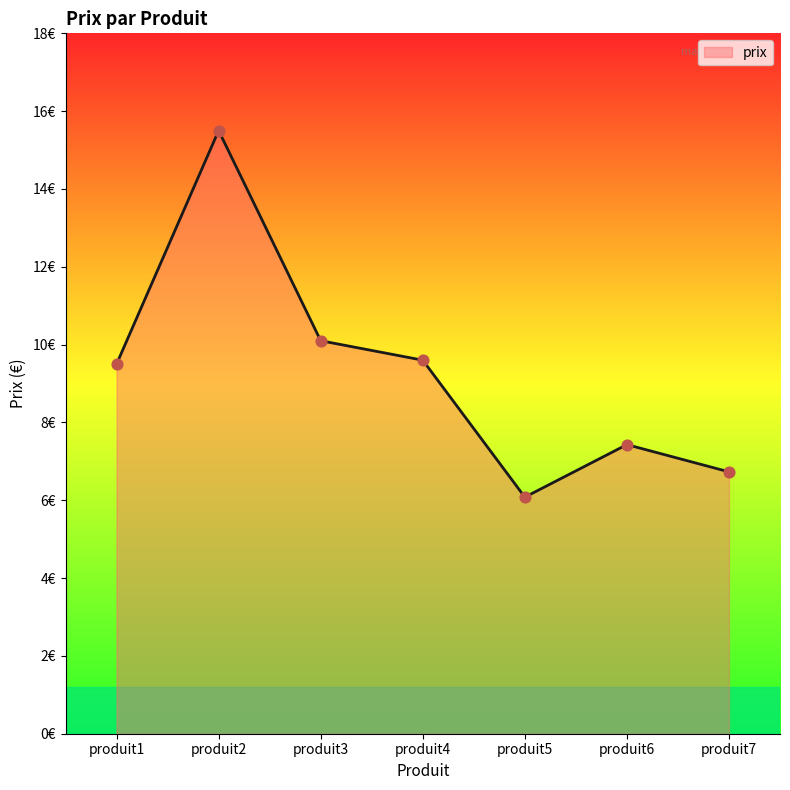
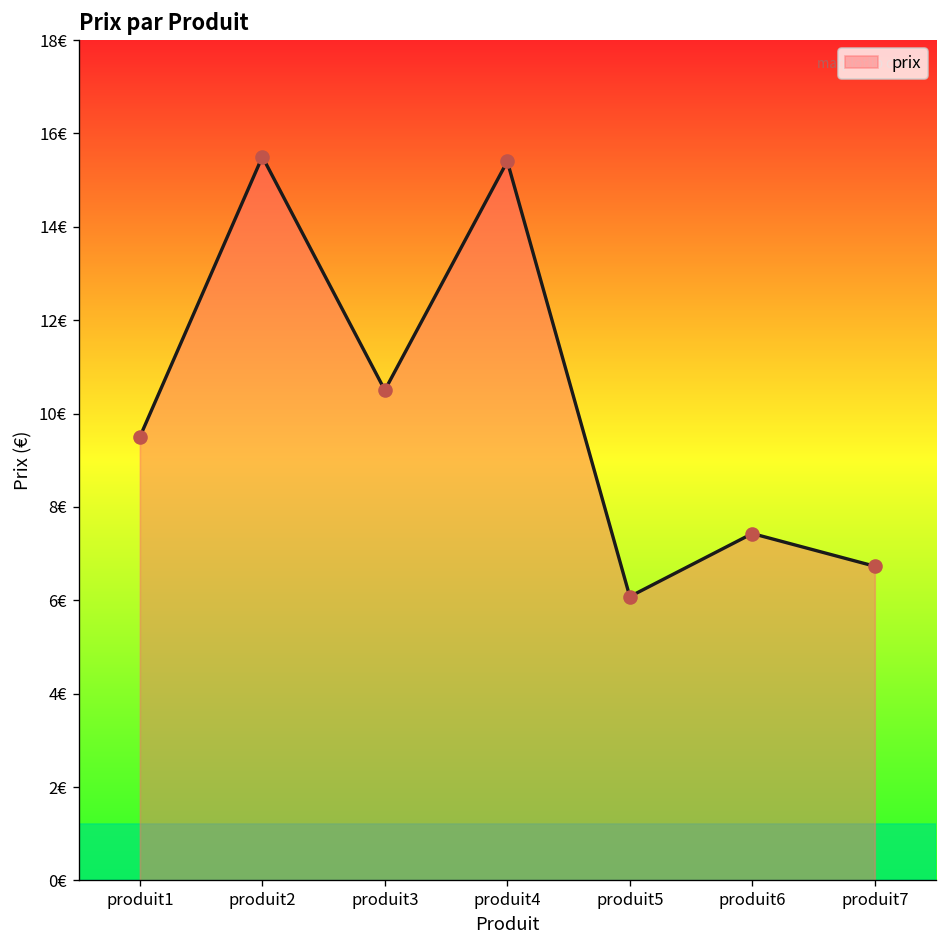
produit3: 10.1€ -> 10.5€
produit4: 9.6€ -> 15.4€
